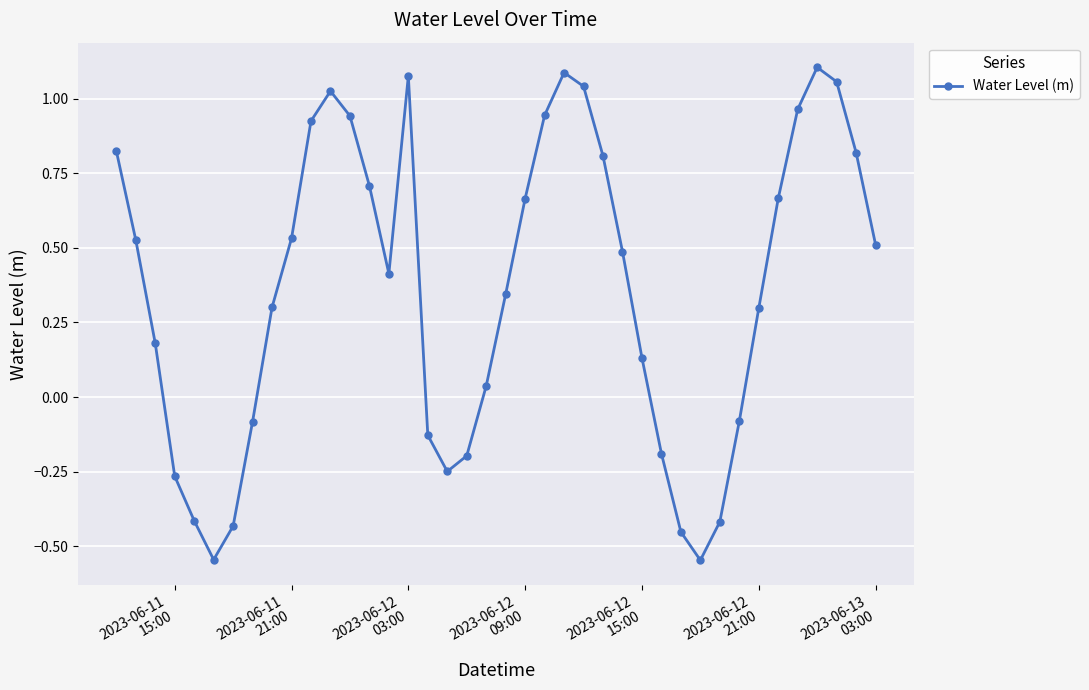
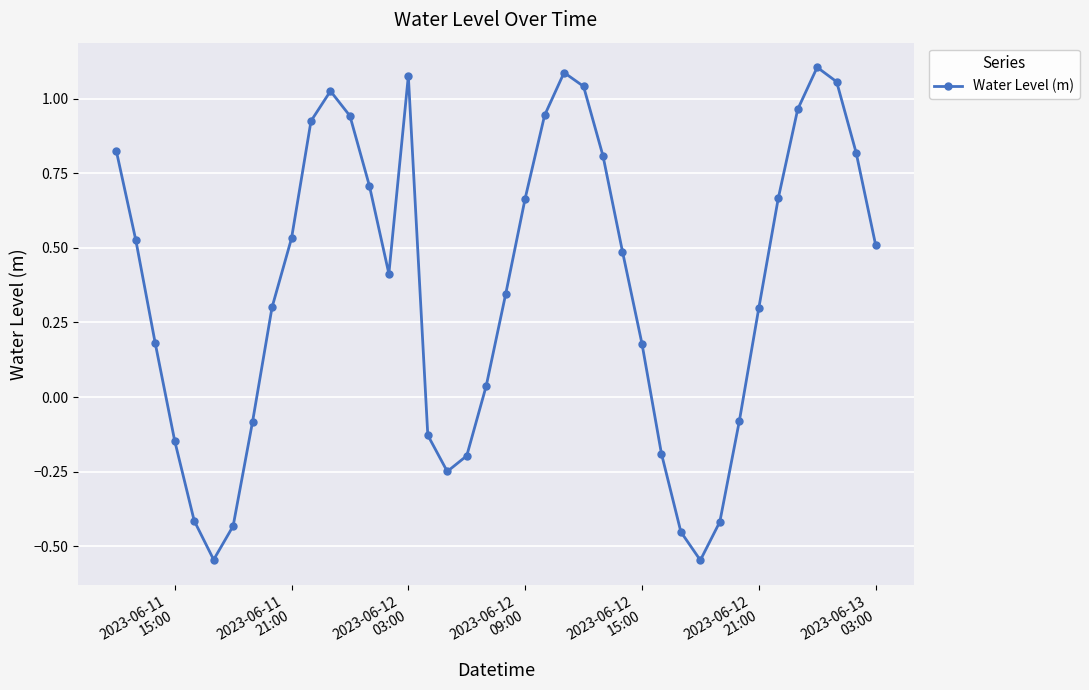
2023-06-11 15:00: -0.27 -> -0.15
2023-06-12 15:00: 0.13 -> 0.18
